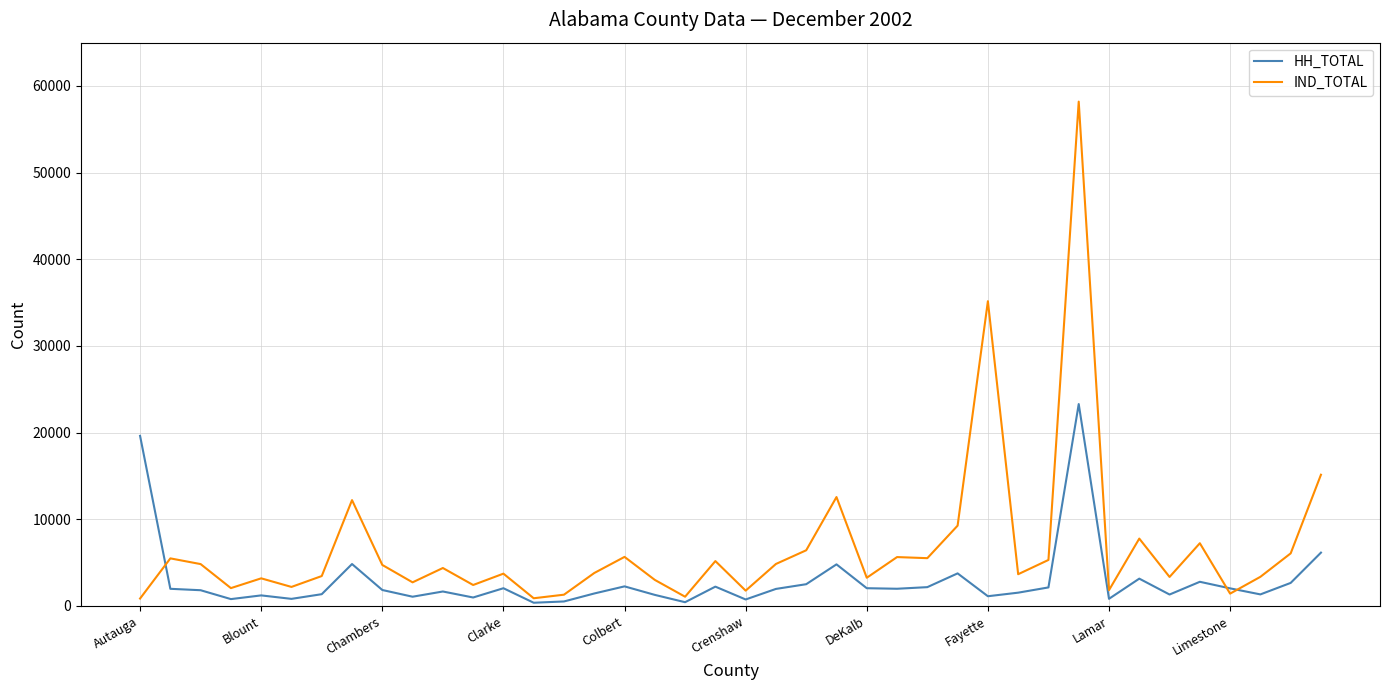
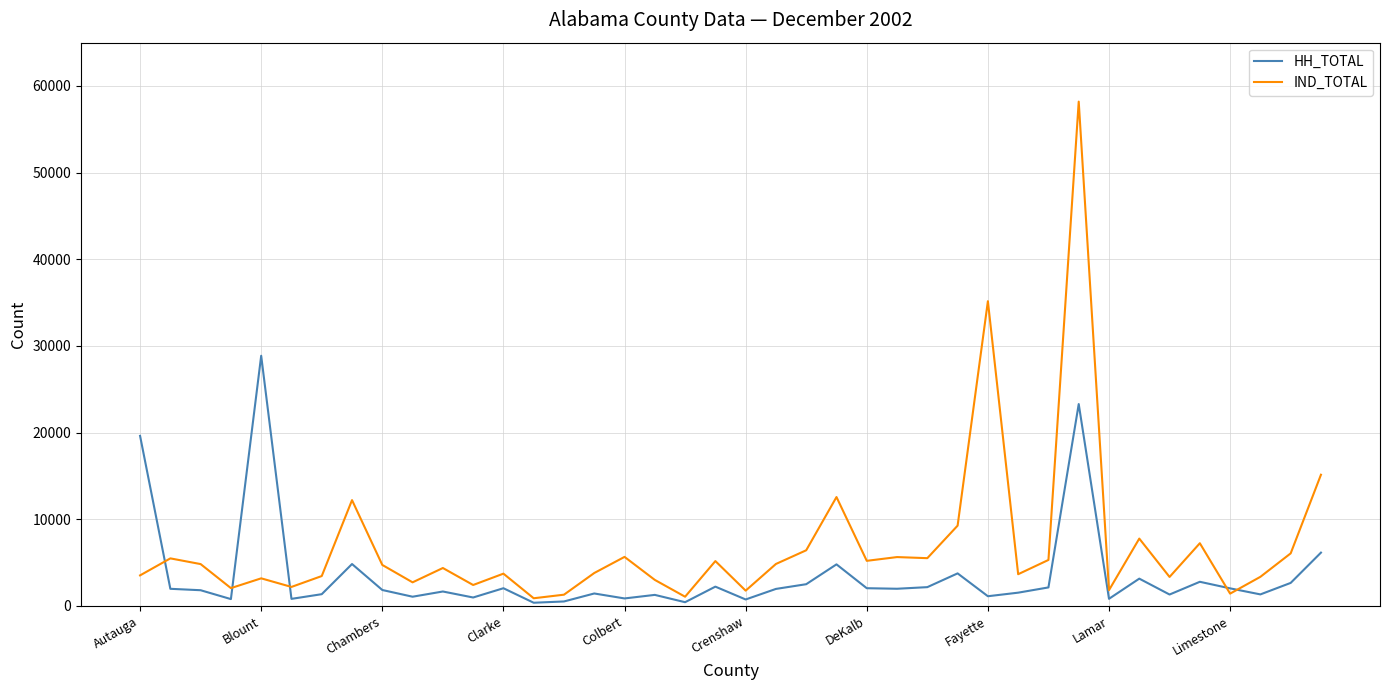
IND_TOTAL, Autauga: 1000 -> 4000
HH_TOTAL, Blount: 1000 -> 29000
HH_TOTAL, Colbert: 2000 -> 1000
IND_TOTAL, DeKalb: 3000 -> 5000
